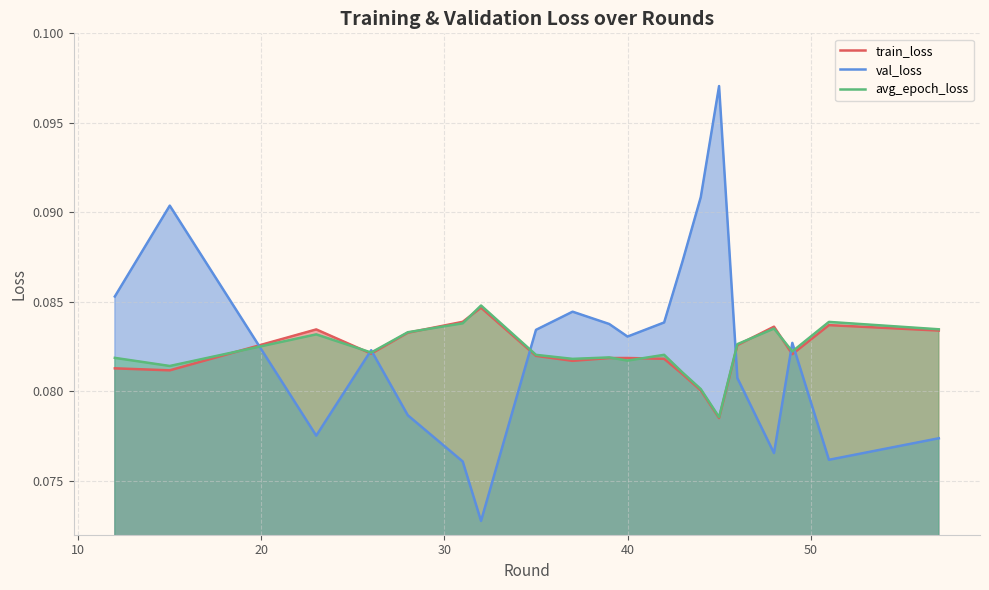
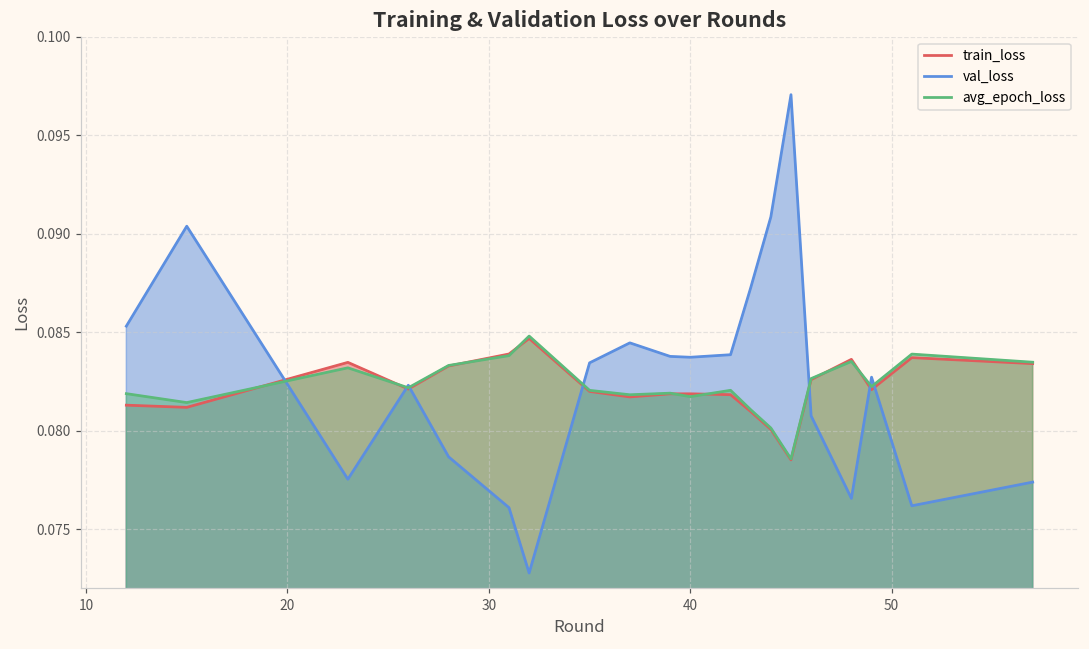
val_loss, 40: 0.0831 -> 0.0837
